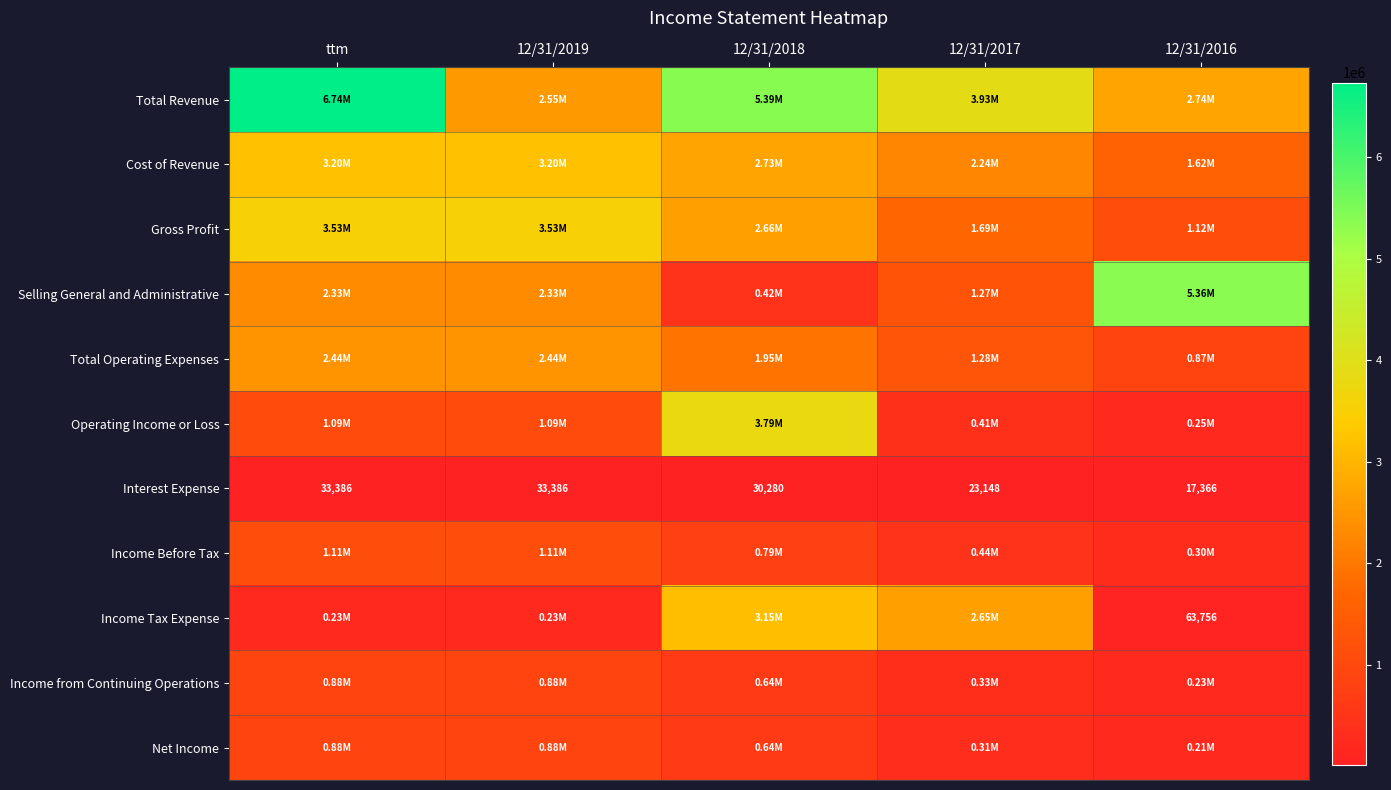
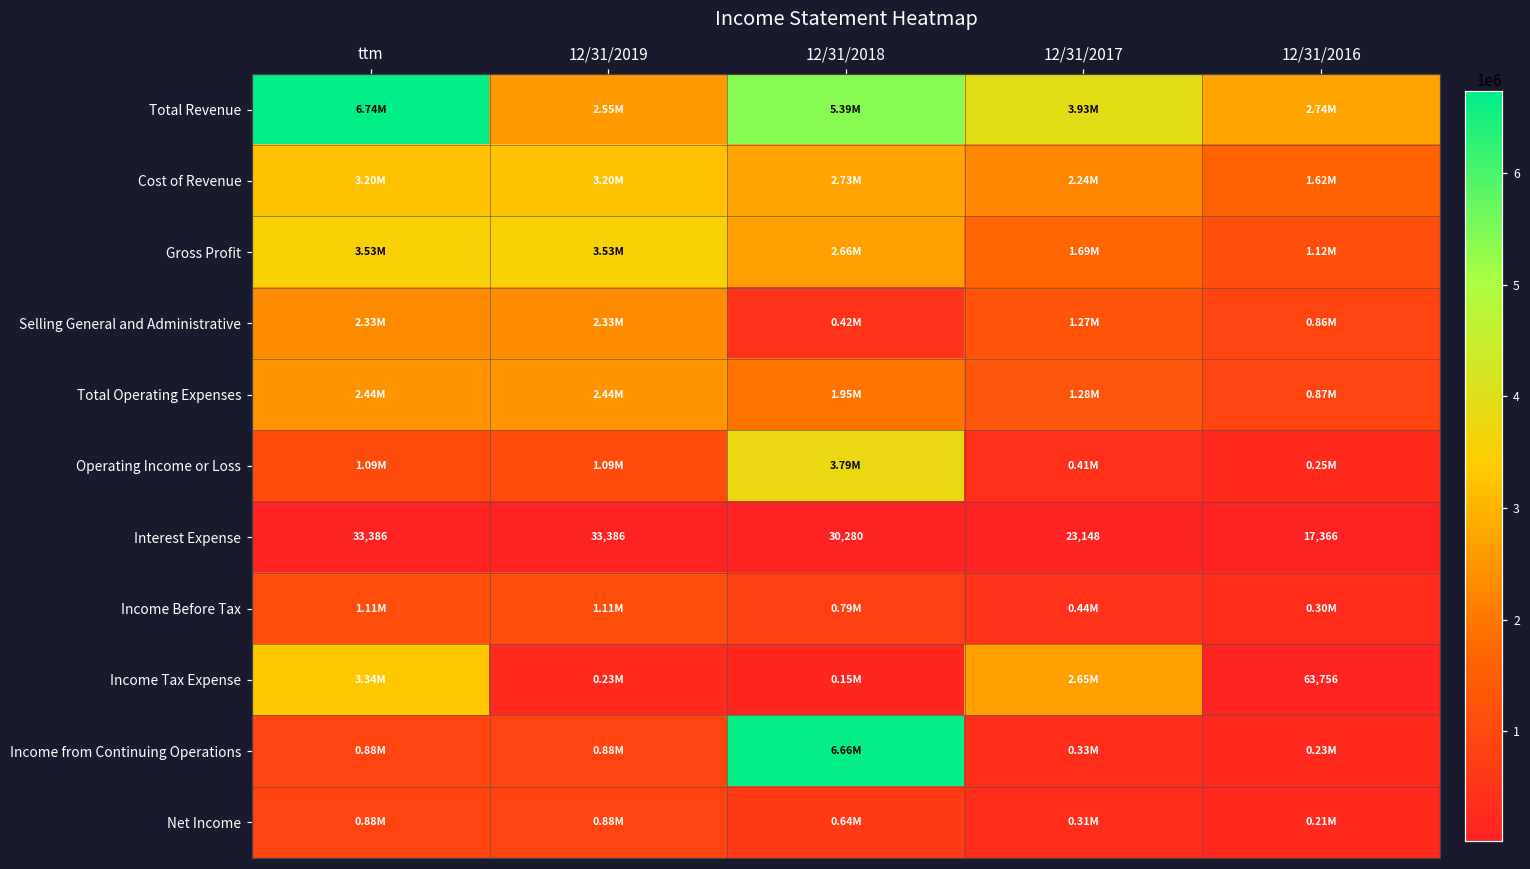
Selling General and Administrative, 12/31/2016: 5.36M -> 0.86M
Income Tax Expense, ttm: 0.23M -> 3.34M
Income Tax Expense, 12/31/2018: 3.15M -> 0.15M
Income from Continuing Operations, 12/31/2018: 0.64M -> 6.66M
